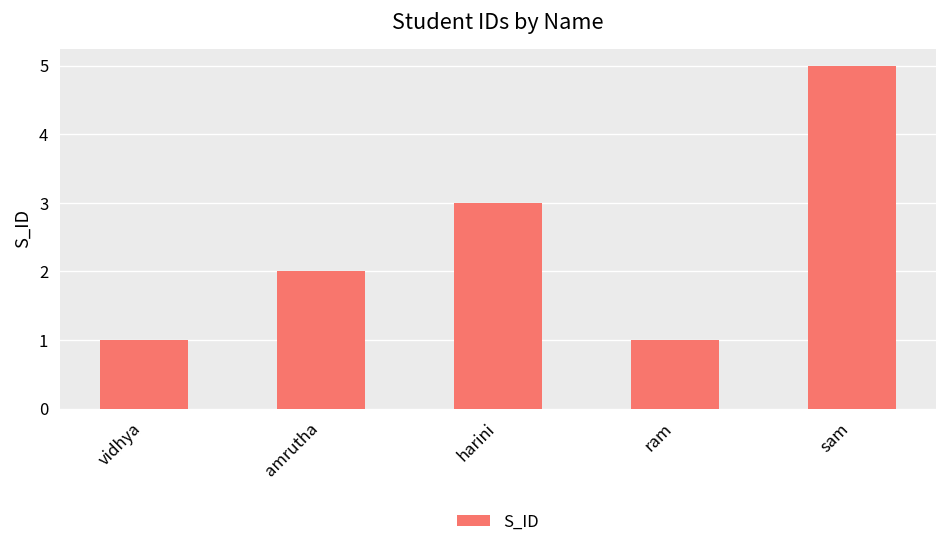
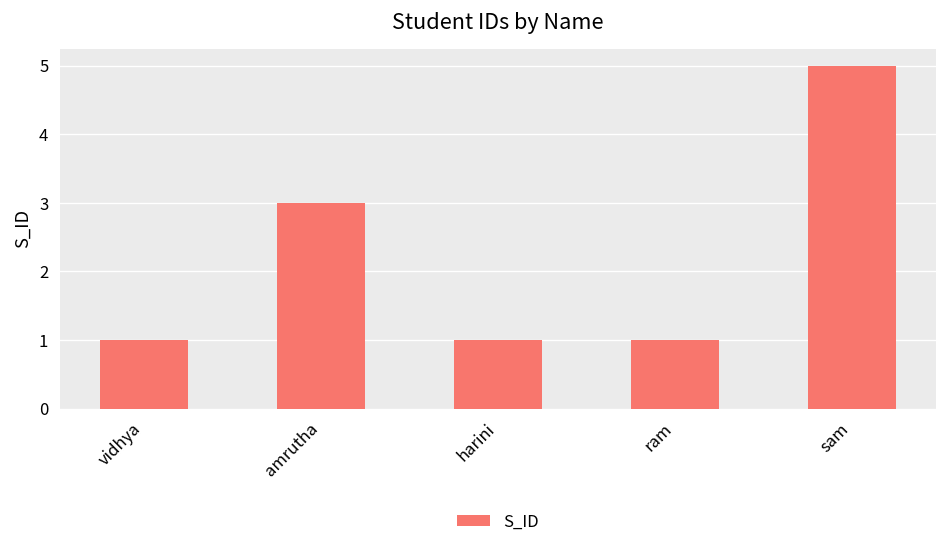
amrutha: 2 -> 3
harini: 3 -> 1
